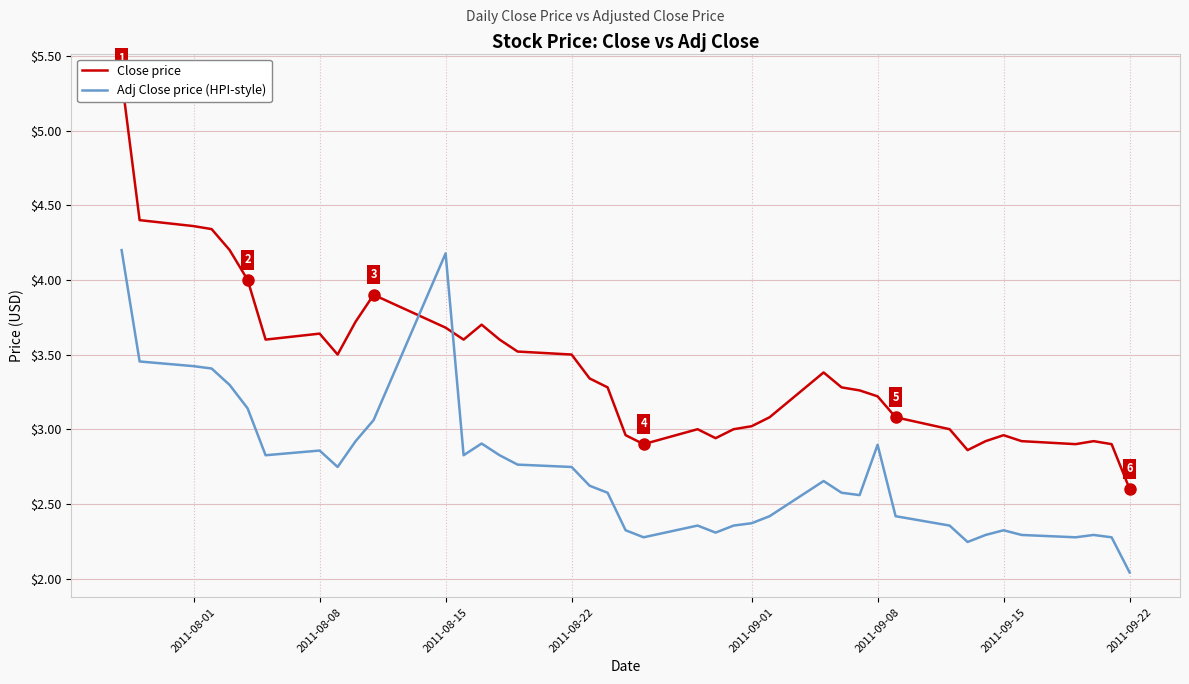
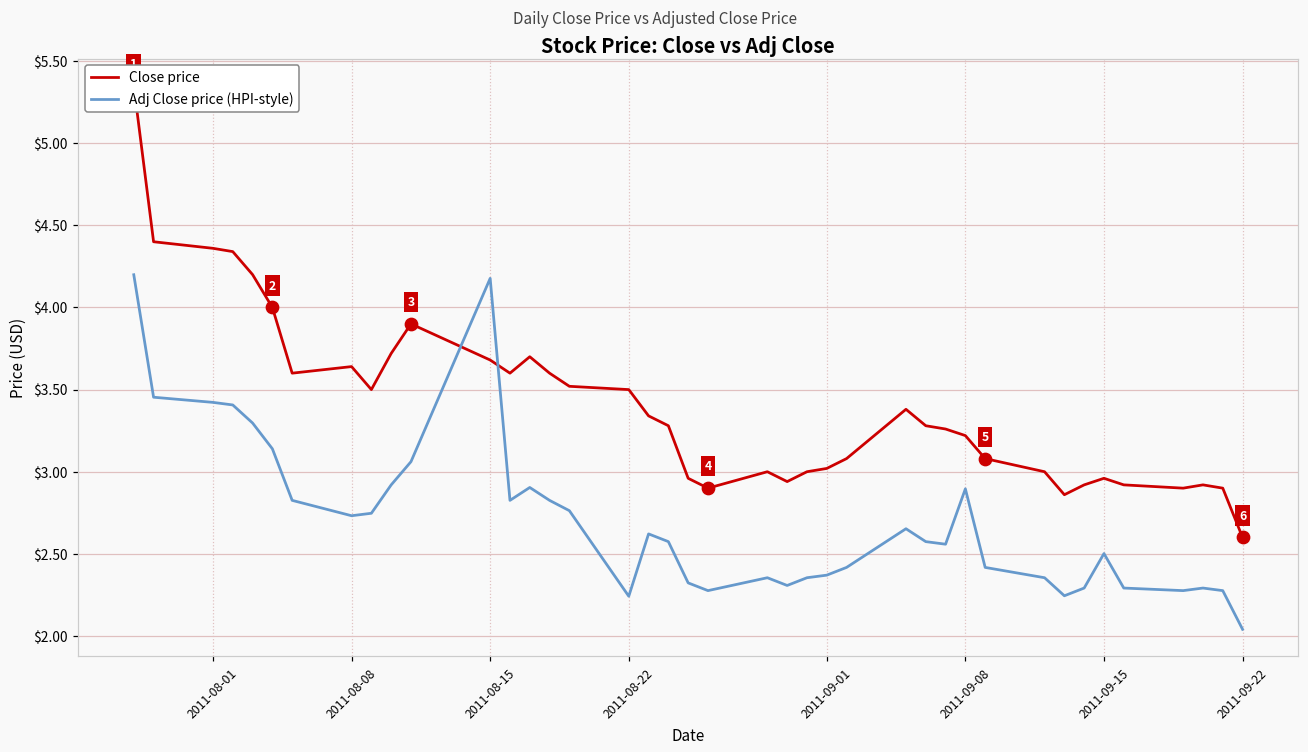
Adj Close price (HPI-style), 2011-08-08: $2.86 -> $2.73
Adj Close price (HPI-style), 2011-08-22: $2.75 -> $2.24
Adj Close price (HPI-style), 2011-09-15: $2.32 -> $2.50
